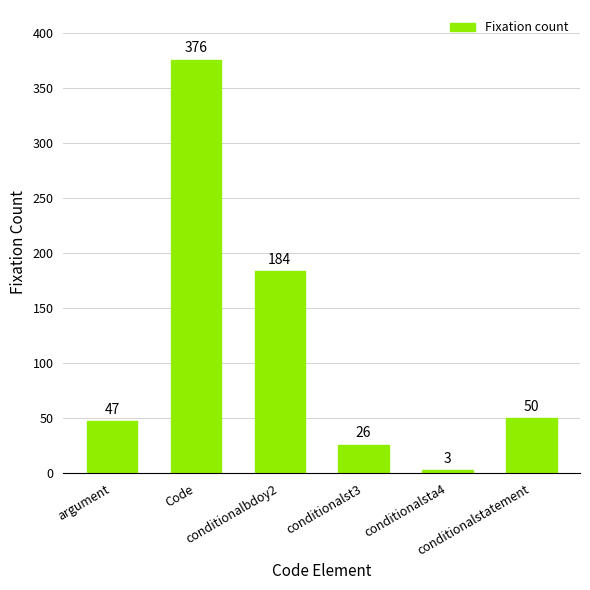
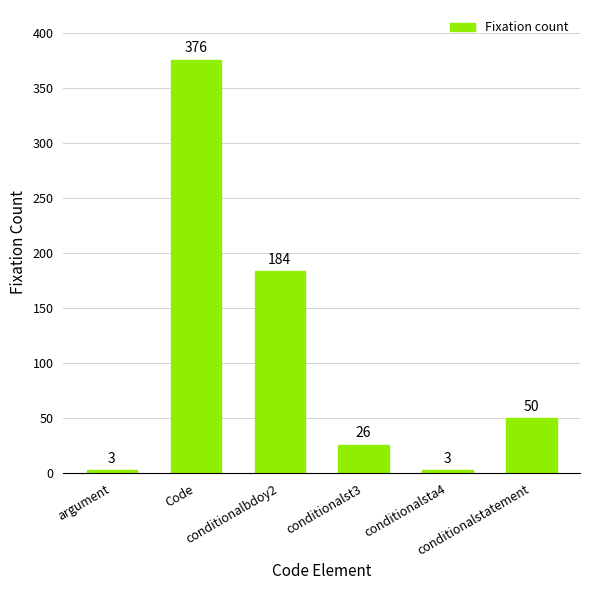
argument: 47 -> 3
